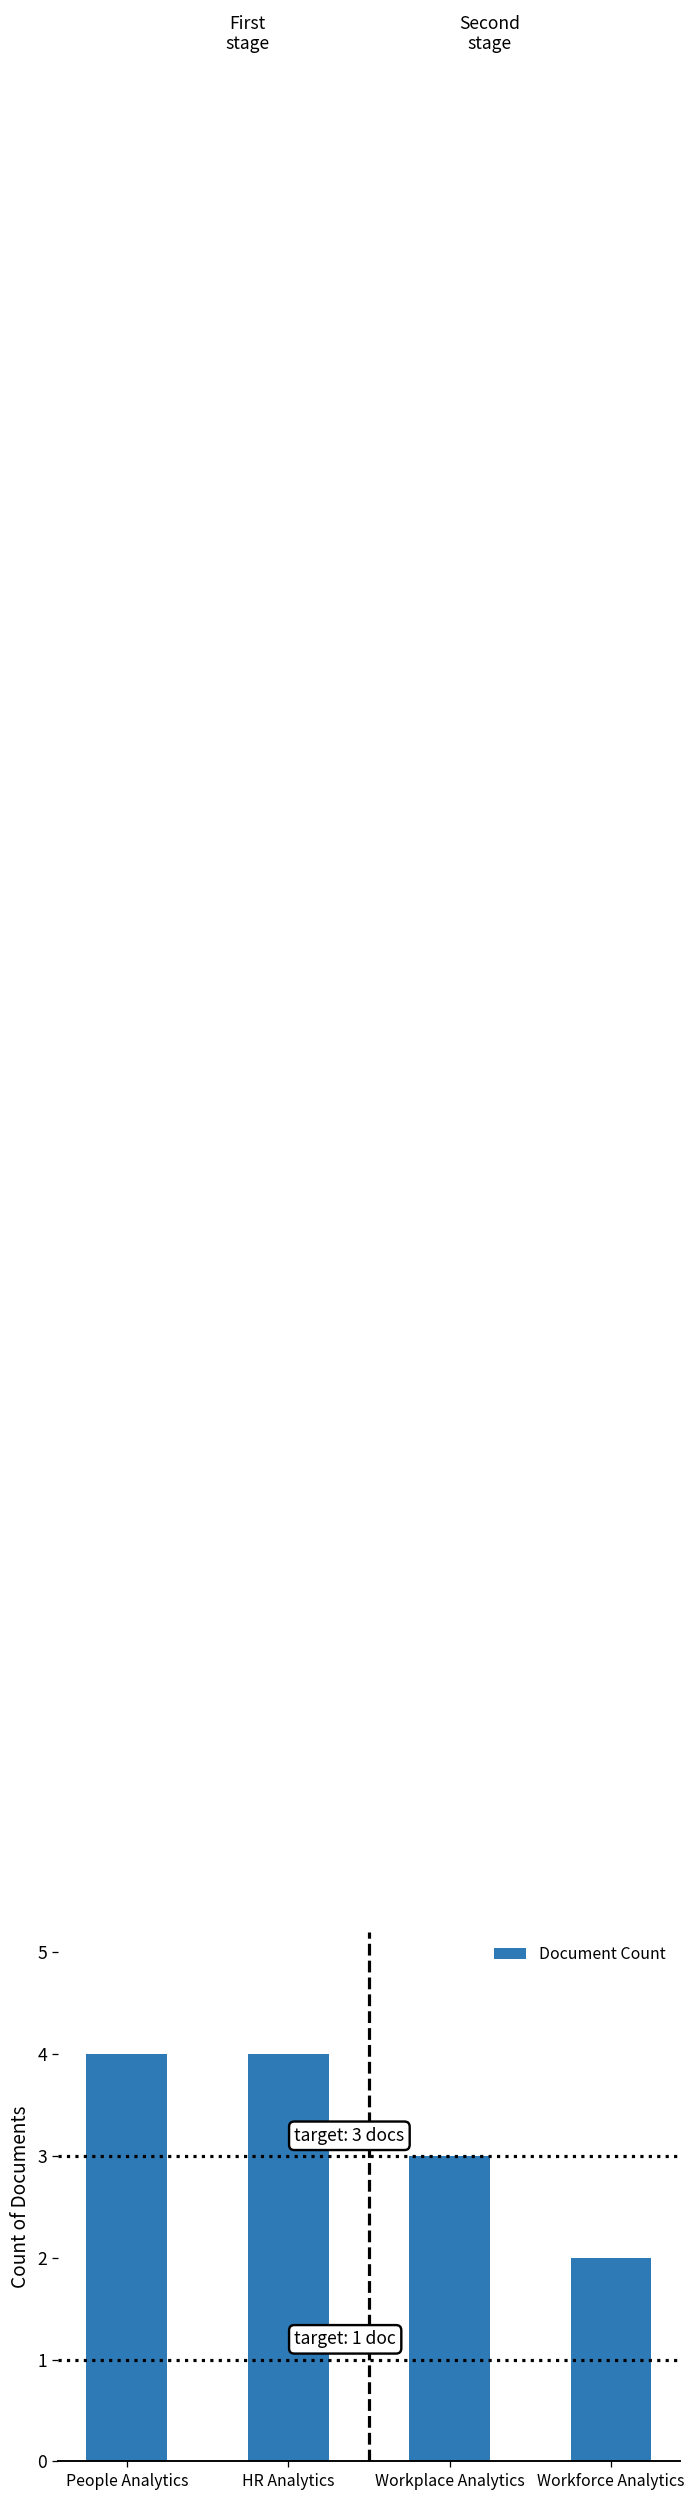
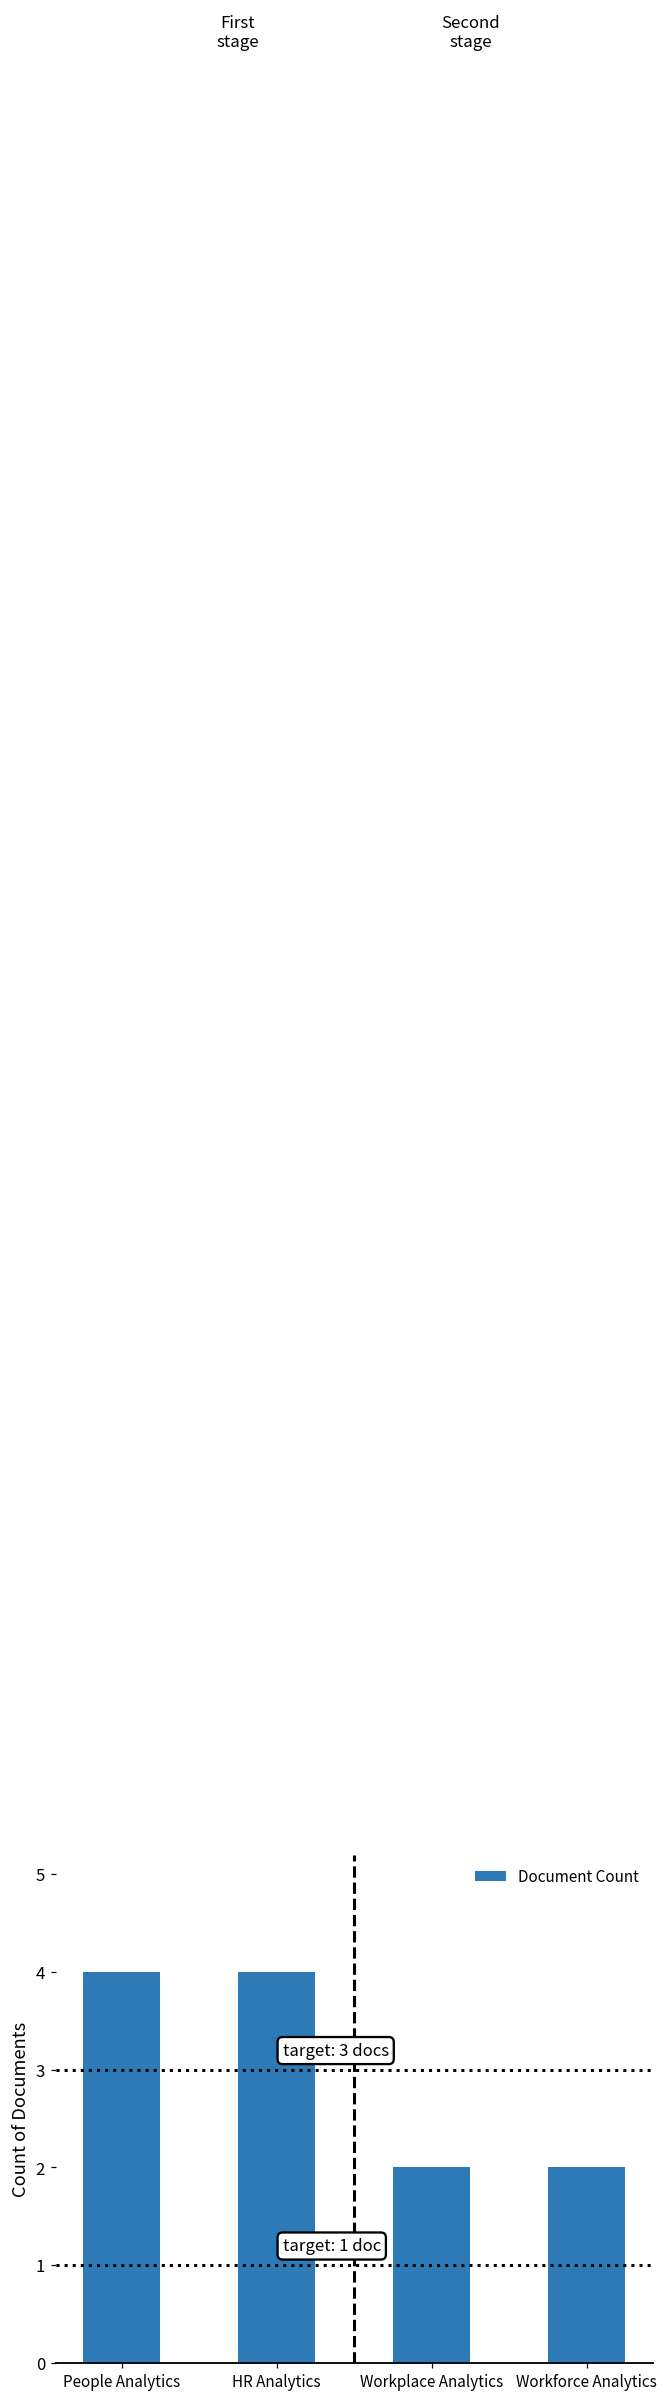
Workplace Analytics: 3 -> 2
